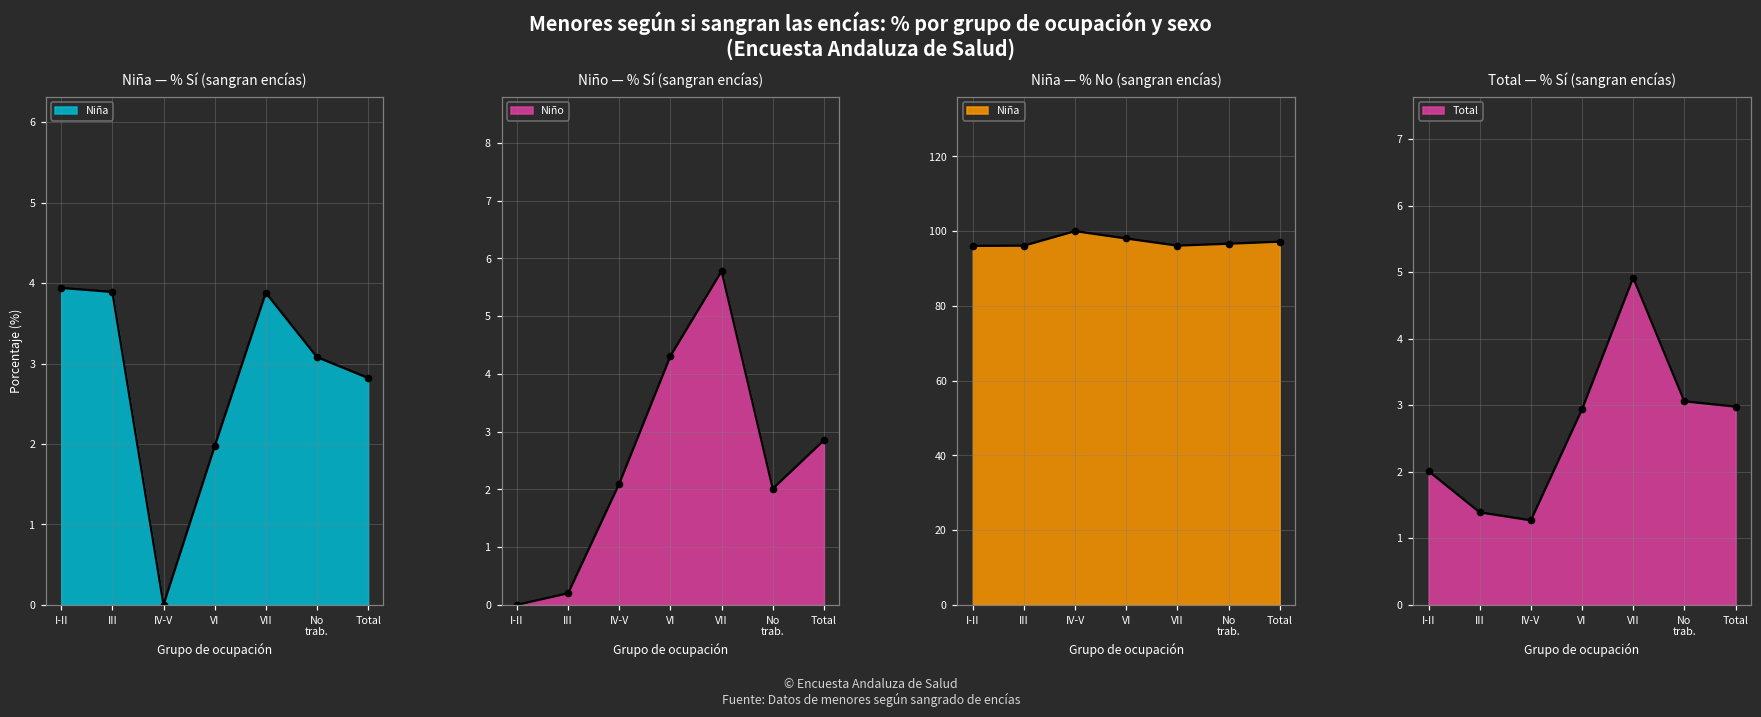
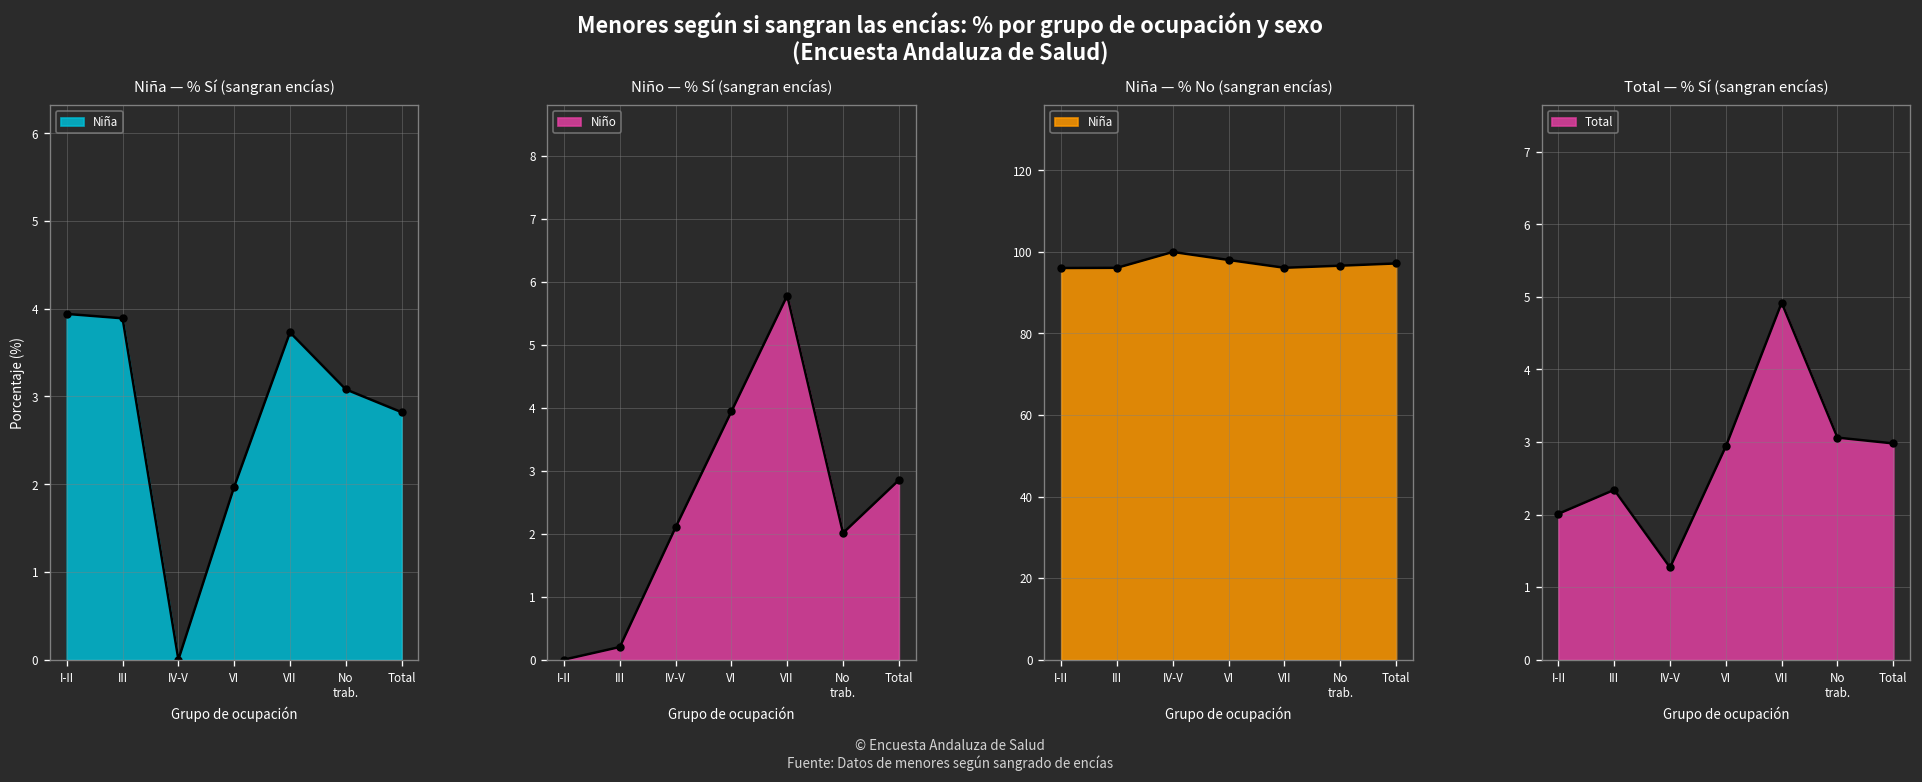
Niña — % Sí (sangran encías), VII: 3.9 -> 3.7
Niño — % Sí (sangran encías), VI: 4.3 -> 3.9
Total — % Sí (sangran encías), III: 1.4 -> 2.3
